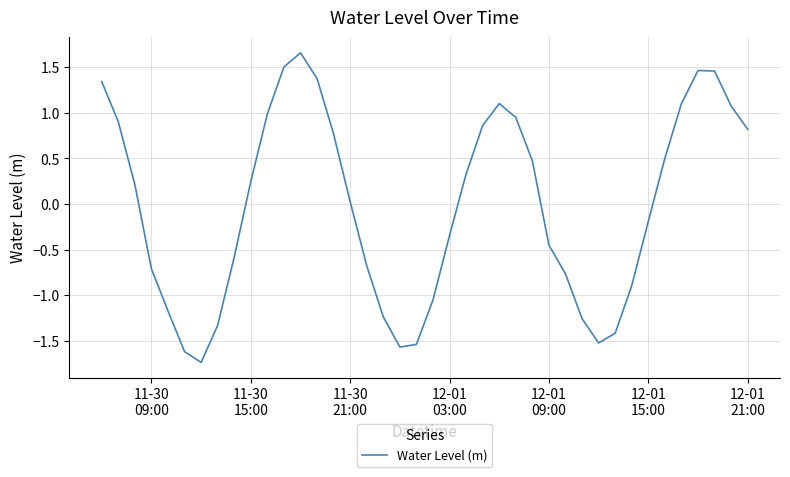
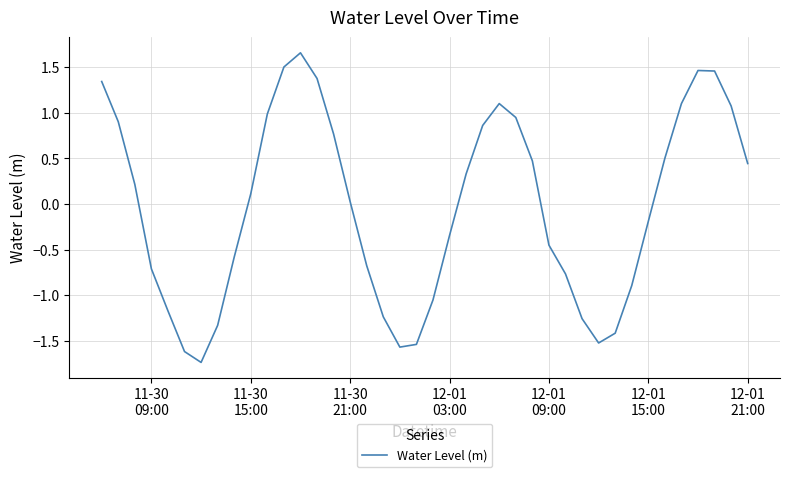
11-30 15:00: 0.2 -> 0.1
12-01 21:00: 0.8 -> 0.4
